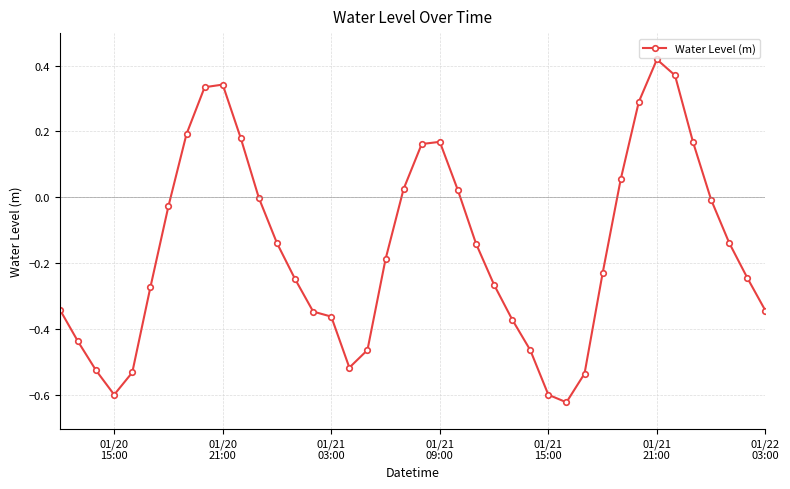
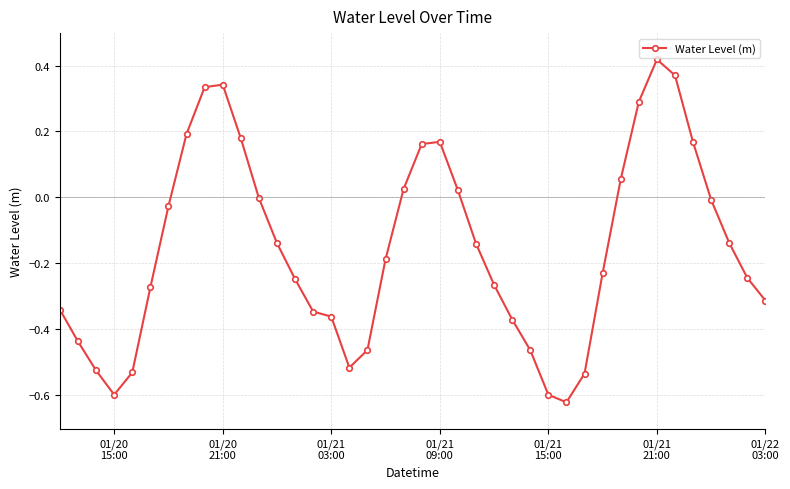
01/22 03:00: -0.34 -> -0.31
